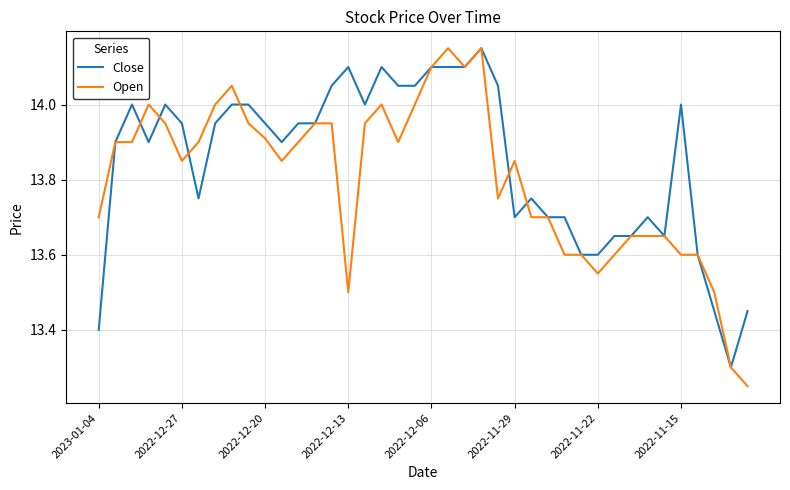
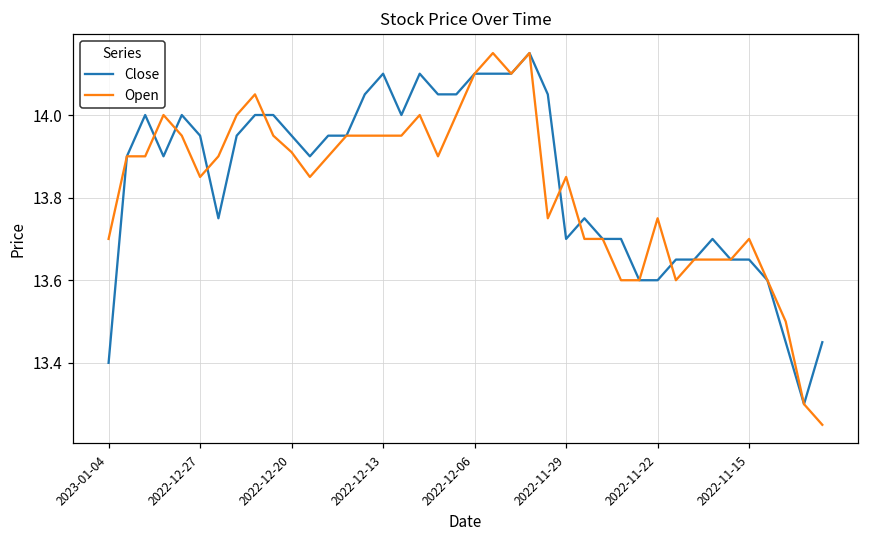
Open, 2022-12-13: 13.50 -> 13.95
Open, 2022-11-22: 13.55 -> 13.75
Close, 2022-11-15: 14.00 -> 13.65
Open, 2022-11-15: 13.6 -> 13.7
